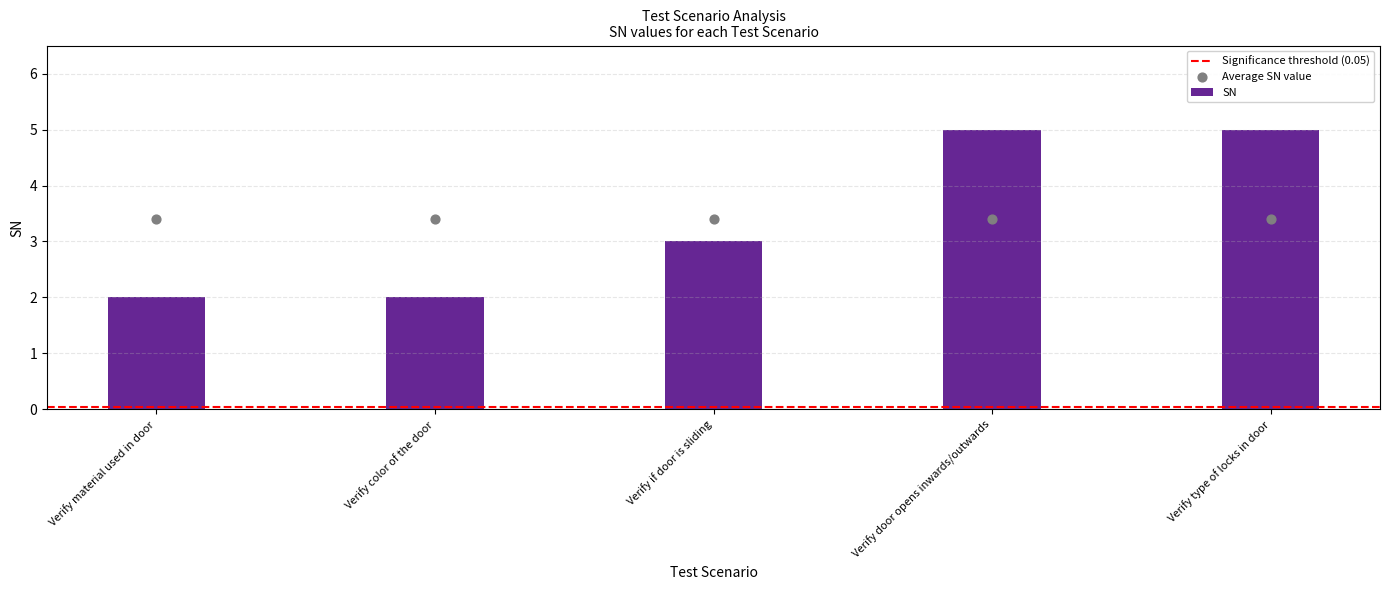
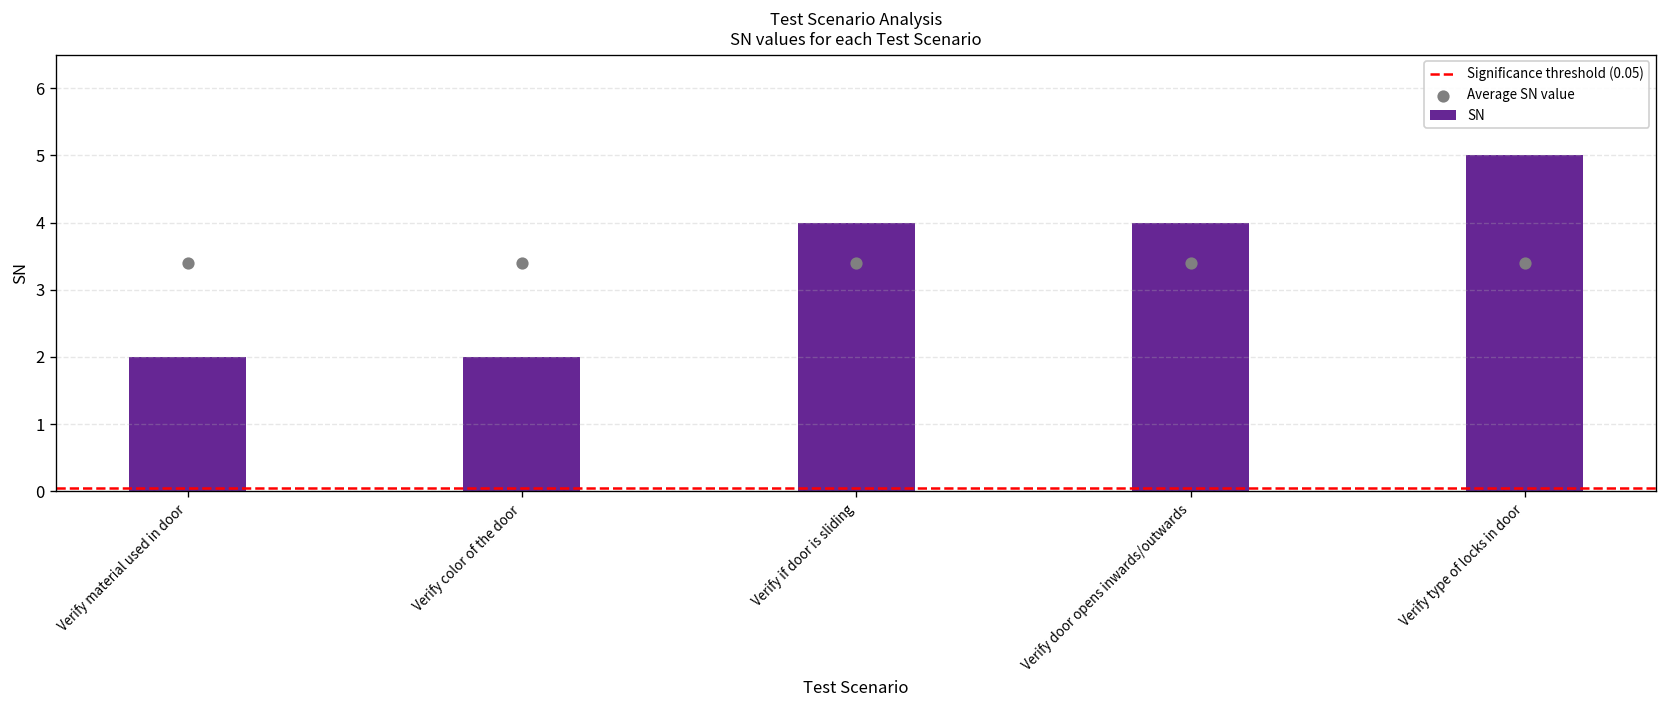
SN, Verify if door is sliding: 3 -> 4
SN, Verify door opens inwards/outwards: 5 -> 4
